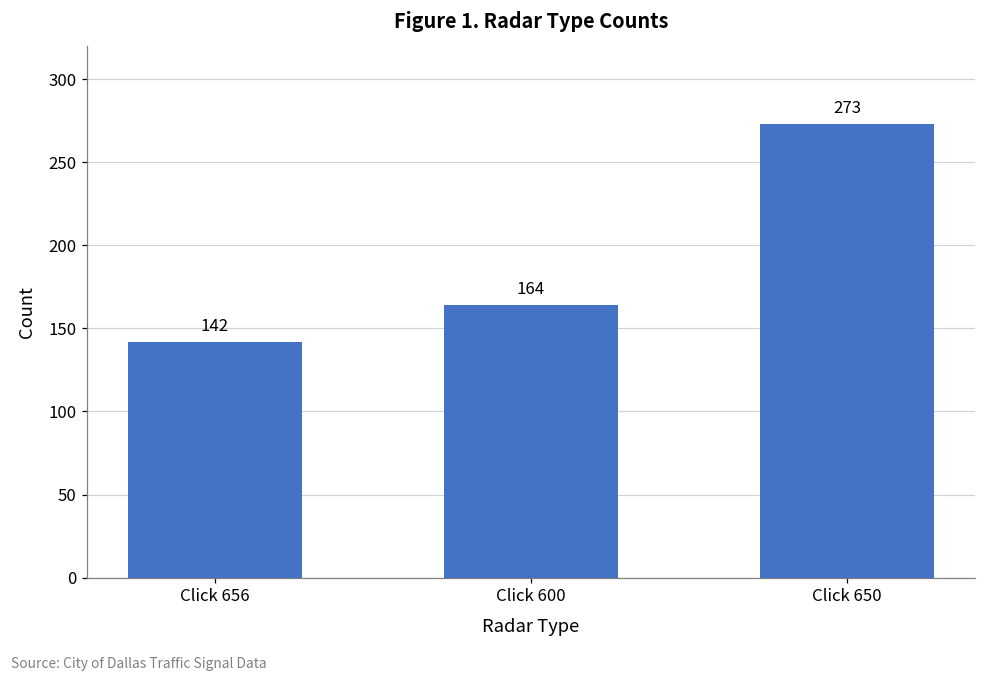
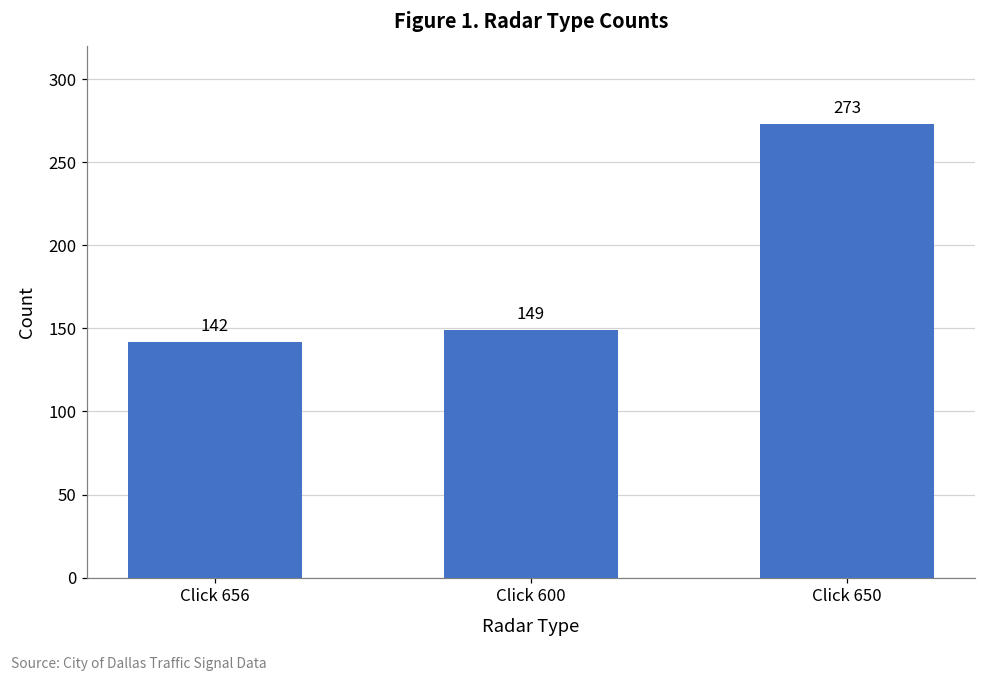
Click 600: 164 -> 149
